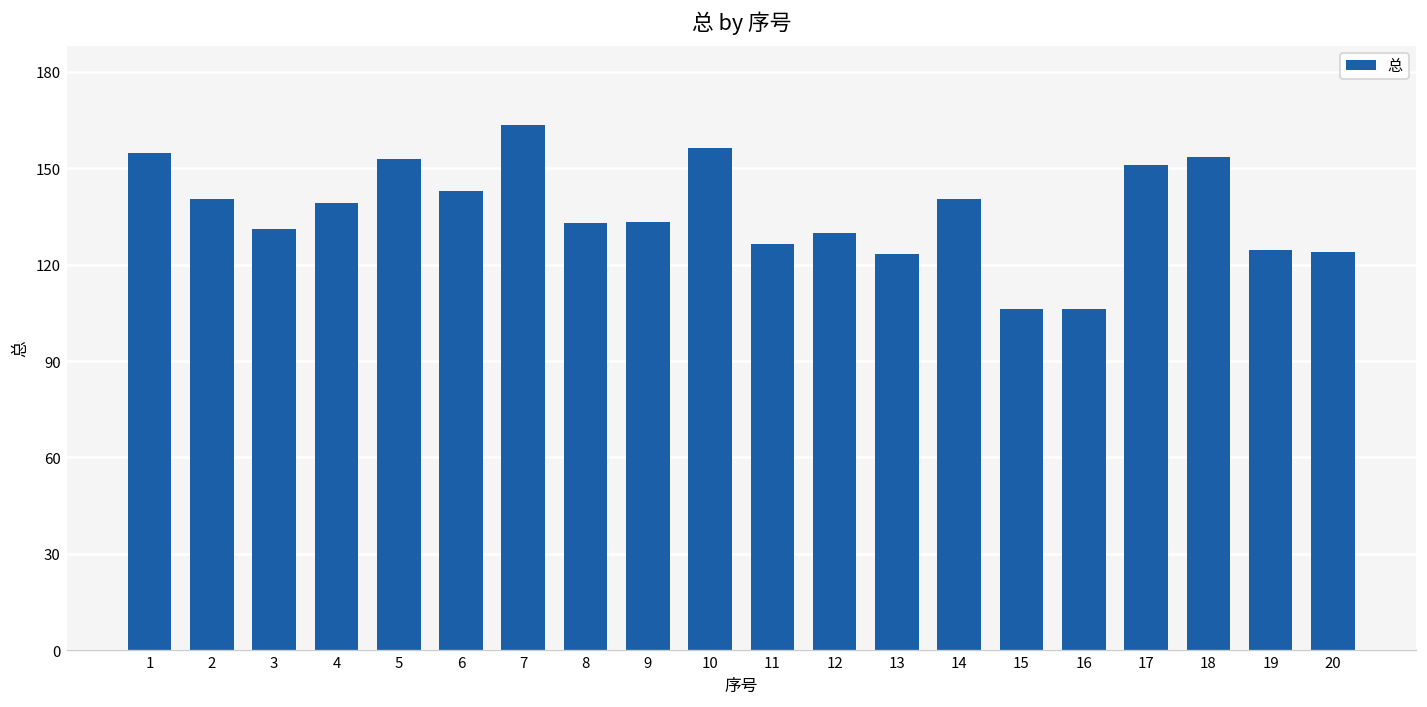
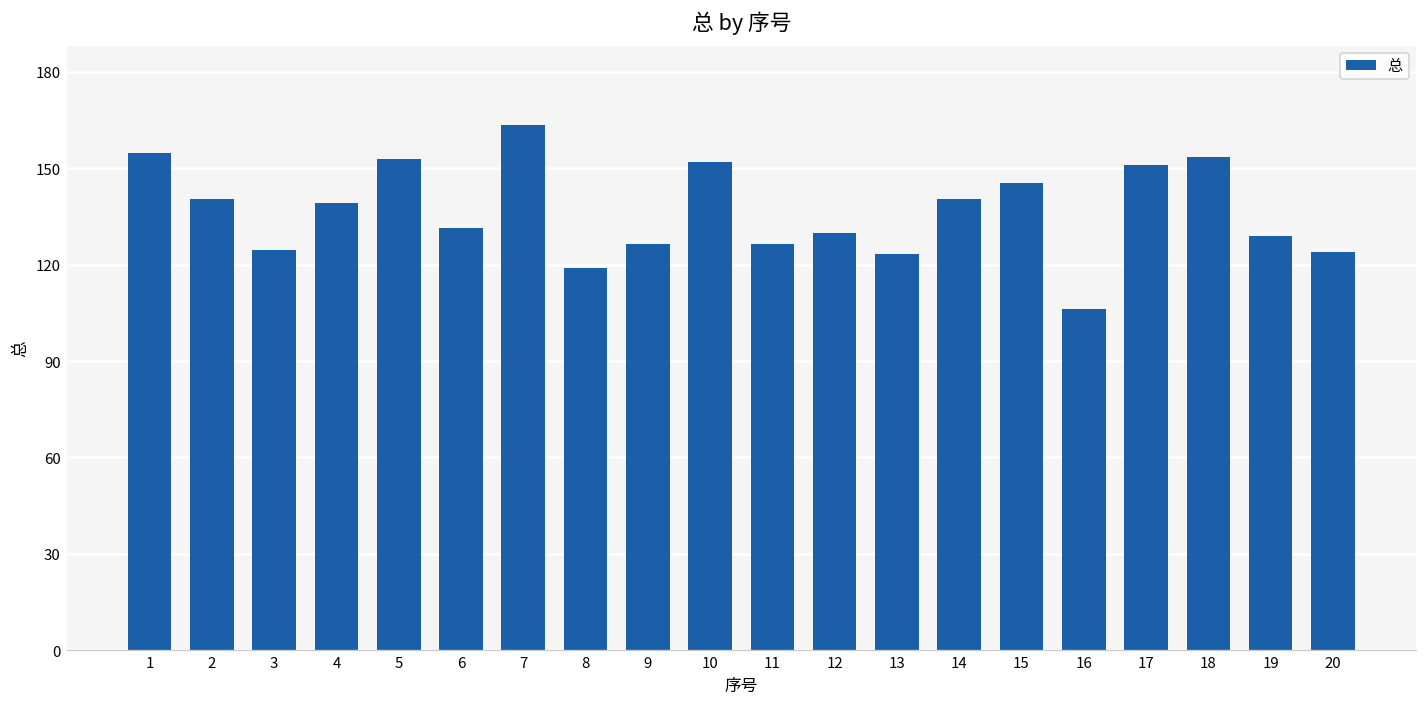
3: 131 -> 125
6: 143 -> 132
8: 133 -> 119
9: 133 -> 127
10: 156 -> 152
15: 106 -> 145
19: 125 -> 129
